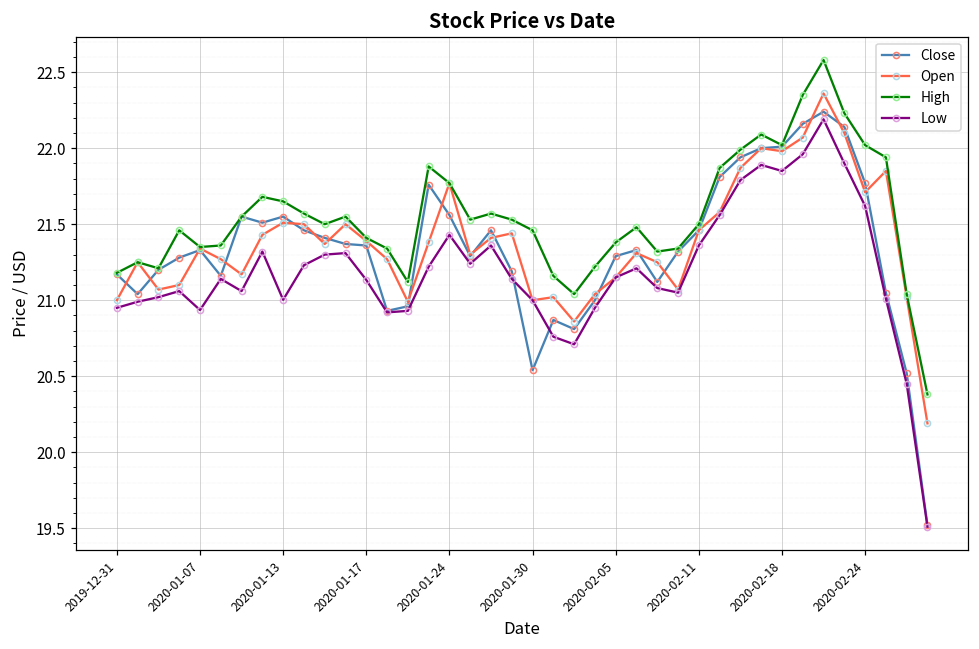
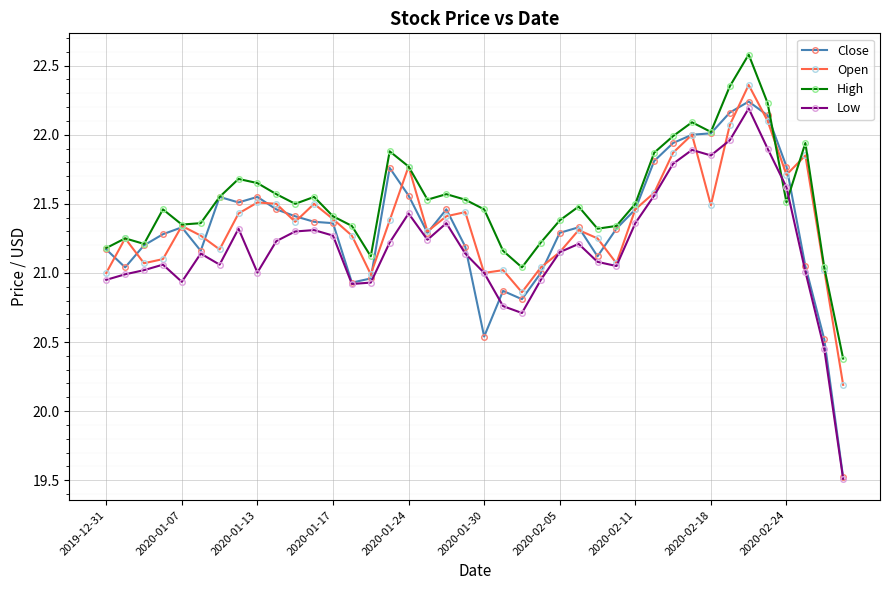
Low, 2020-01-17: 21.13 -> 21.27
Open, 2020-02-18: 21.98 -> 21.49
High, 2020-02-24: 22.02 -> 21.51
